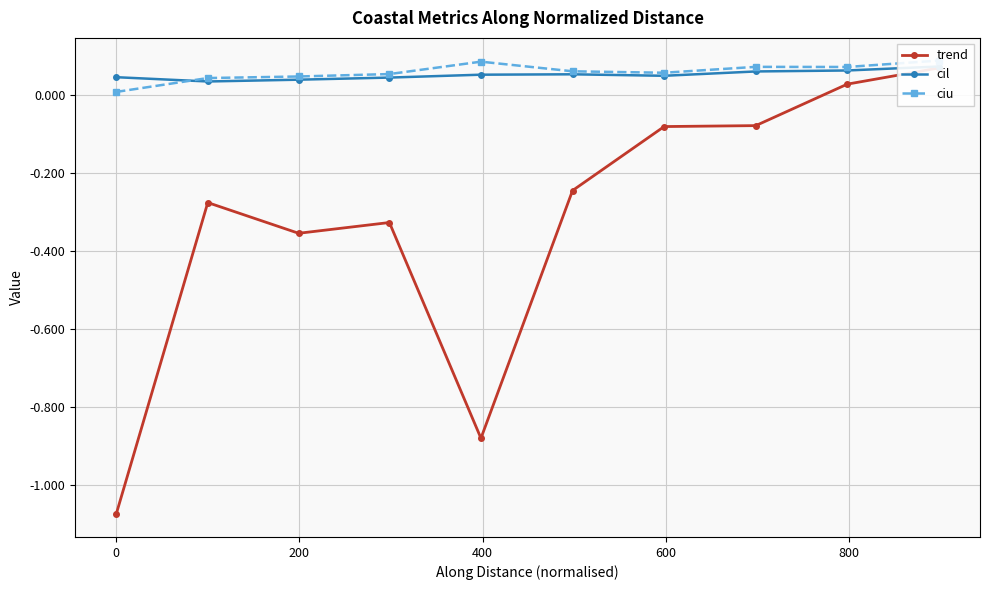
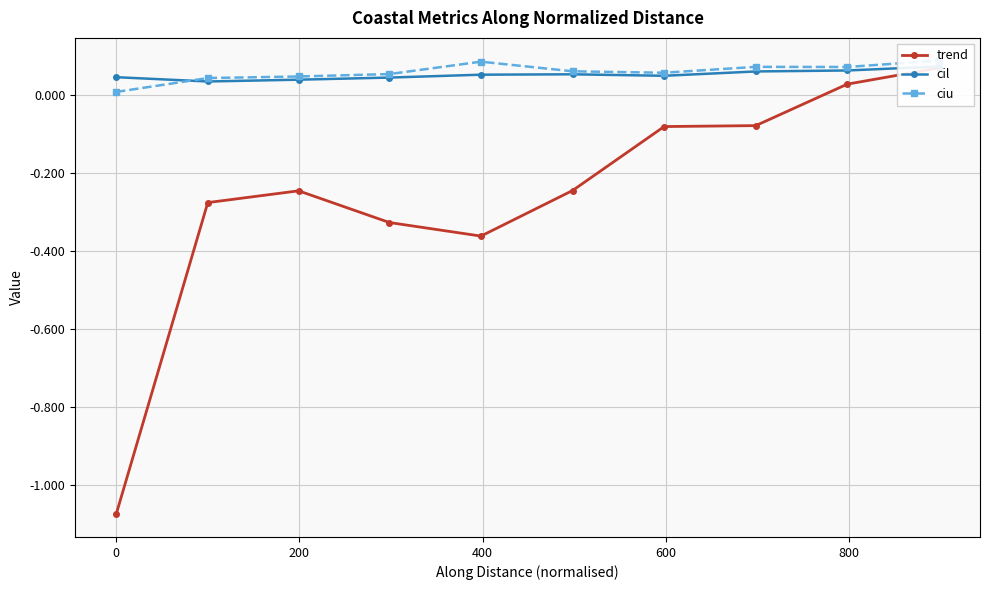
trend, 200: -0.36 -> -0.25
trend, 400: -0.88 -> -0.36
